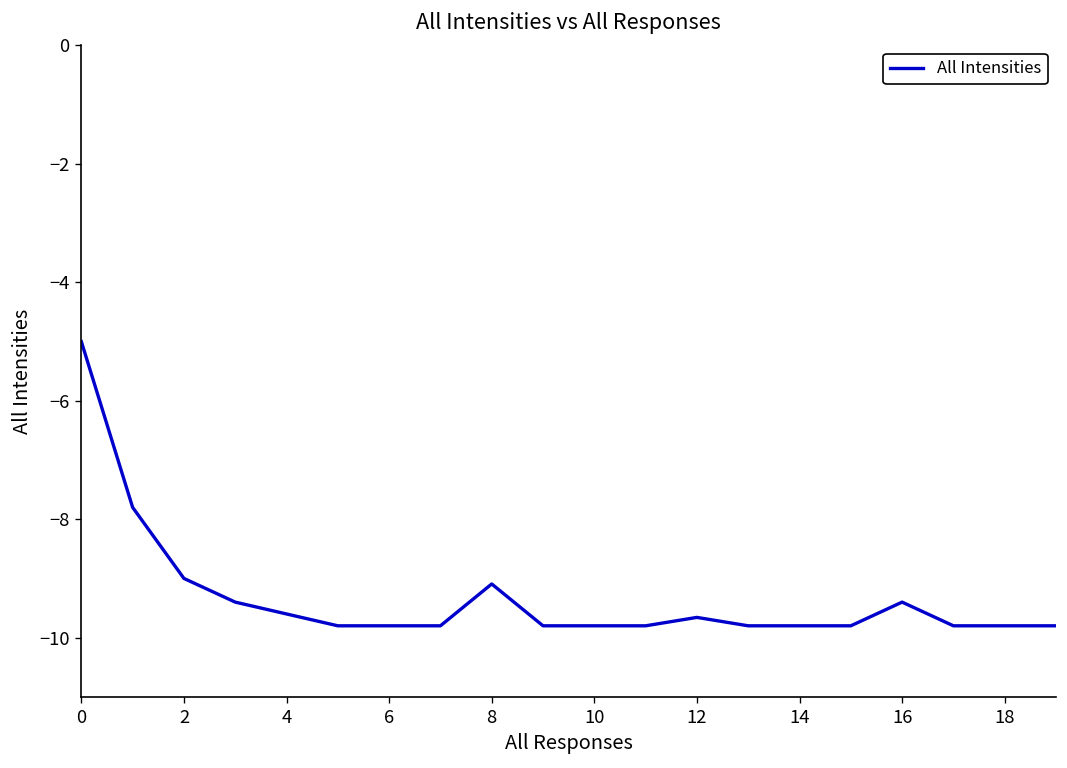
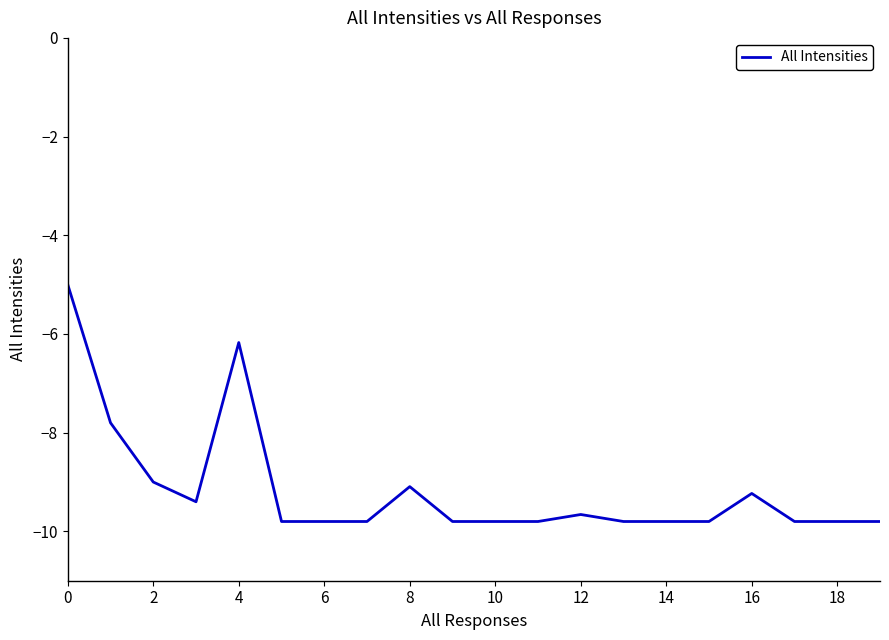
4: -9.6 -> -6.2
16: -9.4 -> -9.2
